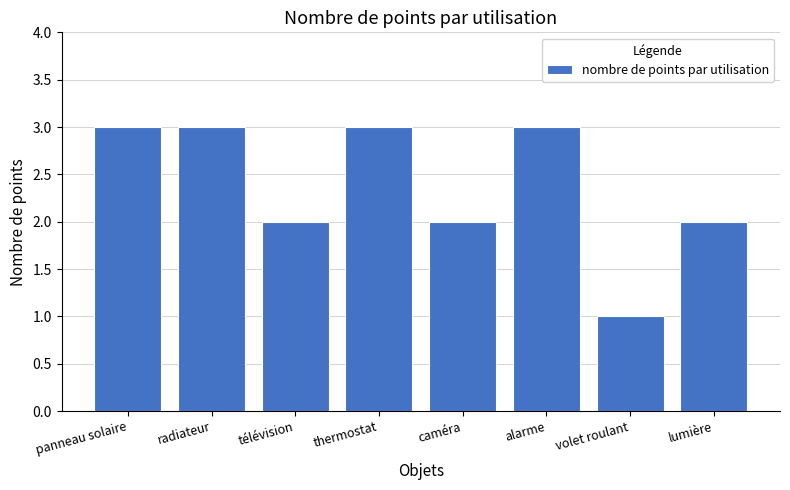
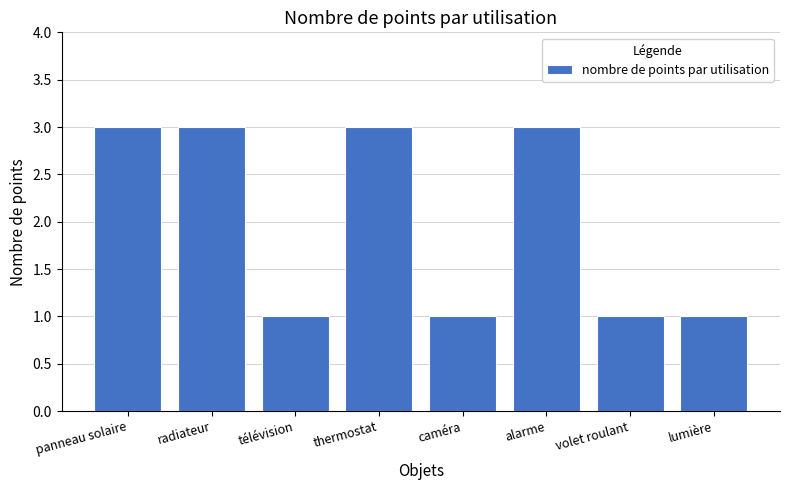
télévision: 2 -> 1
caméra: 2 -> 1
lumière: 2 -> 1
